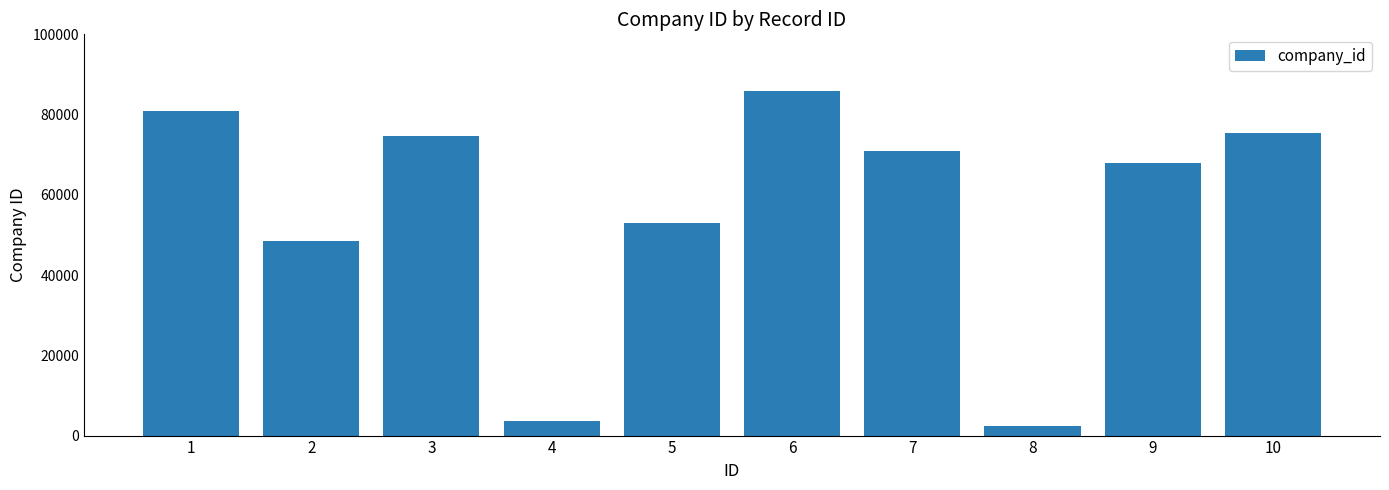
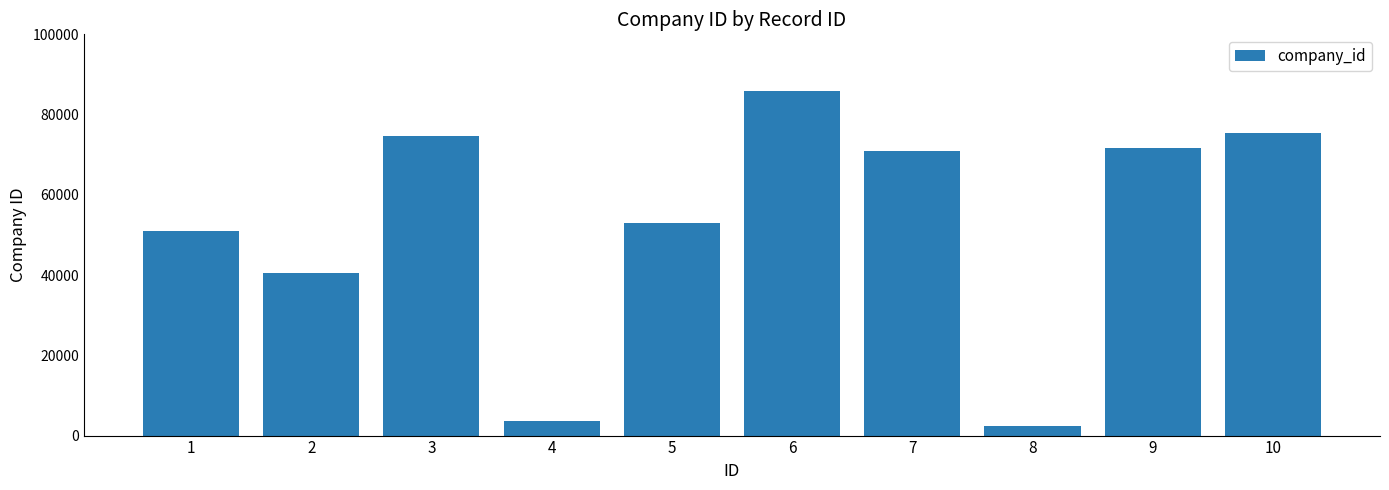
1: 81000 -> 51000
2: 49000 -> 40000
9: 68000 -> 72000
